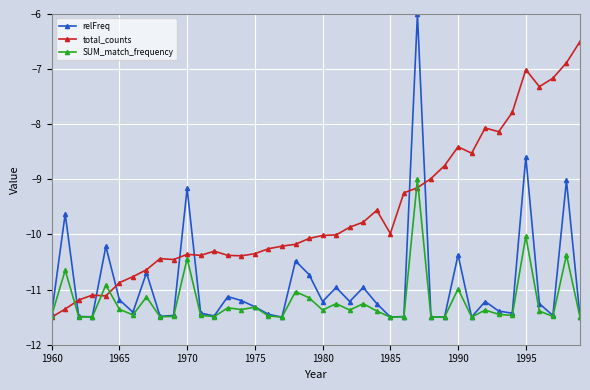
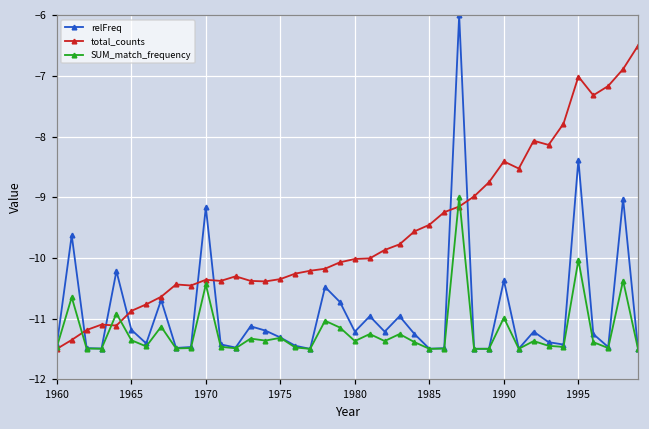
total_counts, 1985: -10.0 -> -9.5
relFreq, 1995: -8.6 -> -8.4
